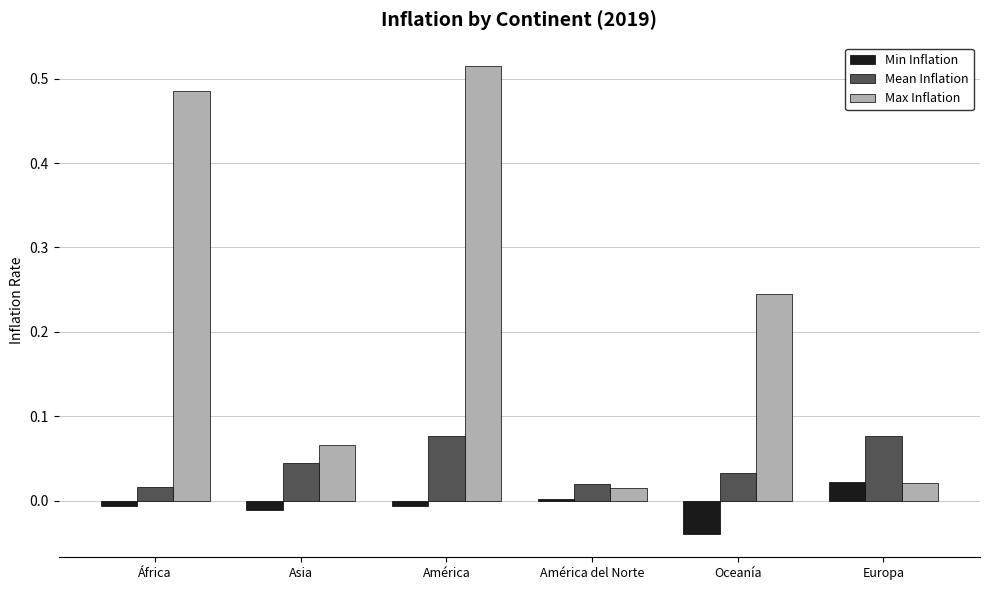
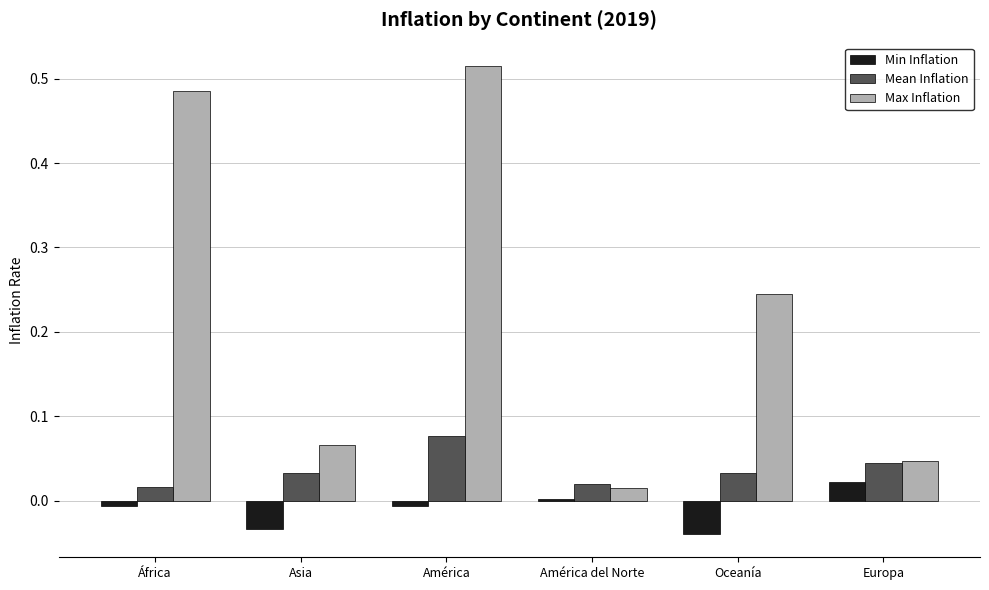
Min Inflation, Asia: -0.01 -> -0.03
Mean Inflation, Asia: 0.04 -> 0.03
Mean Inflation, Europa: 0.08 -> 0.04
Max Inflation, Europa: 0.02 -> 0.05
